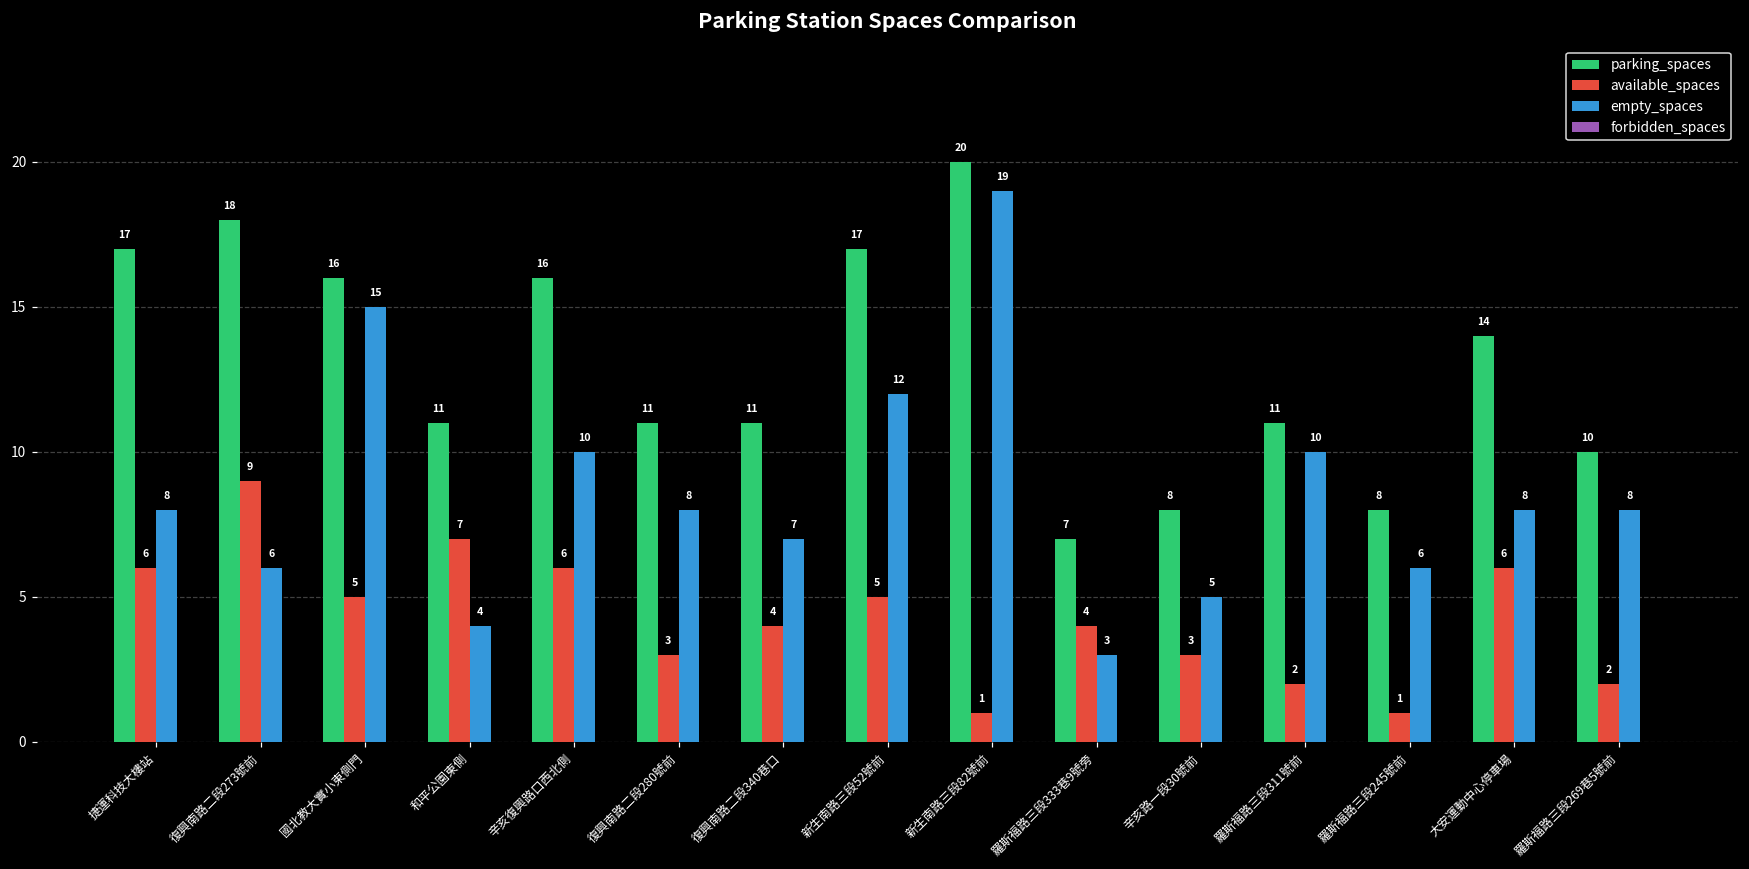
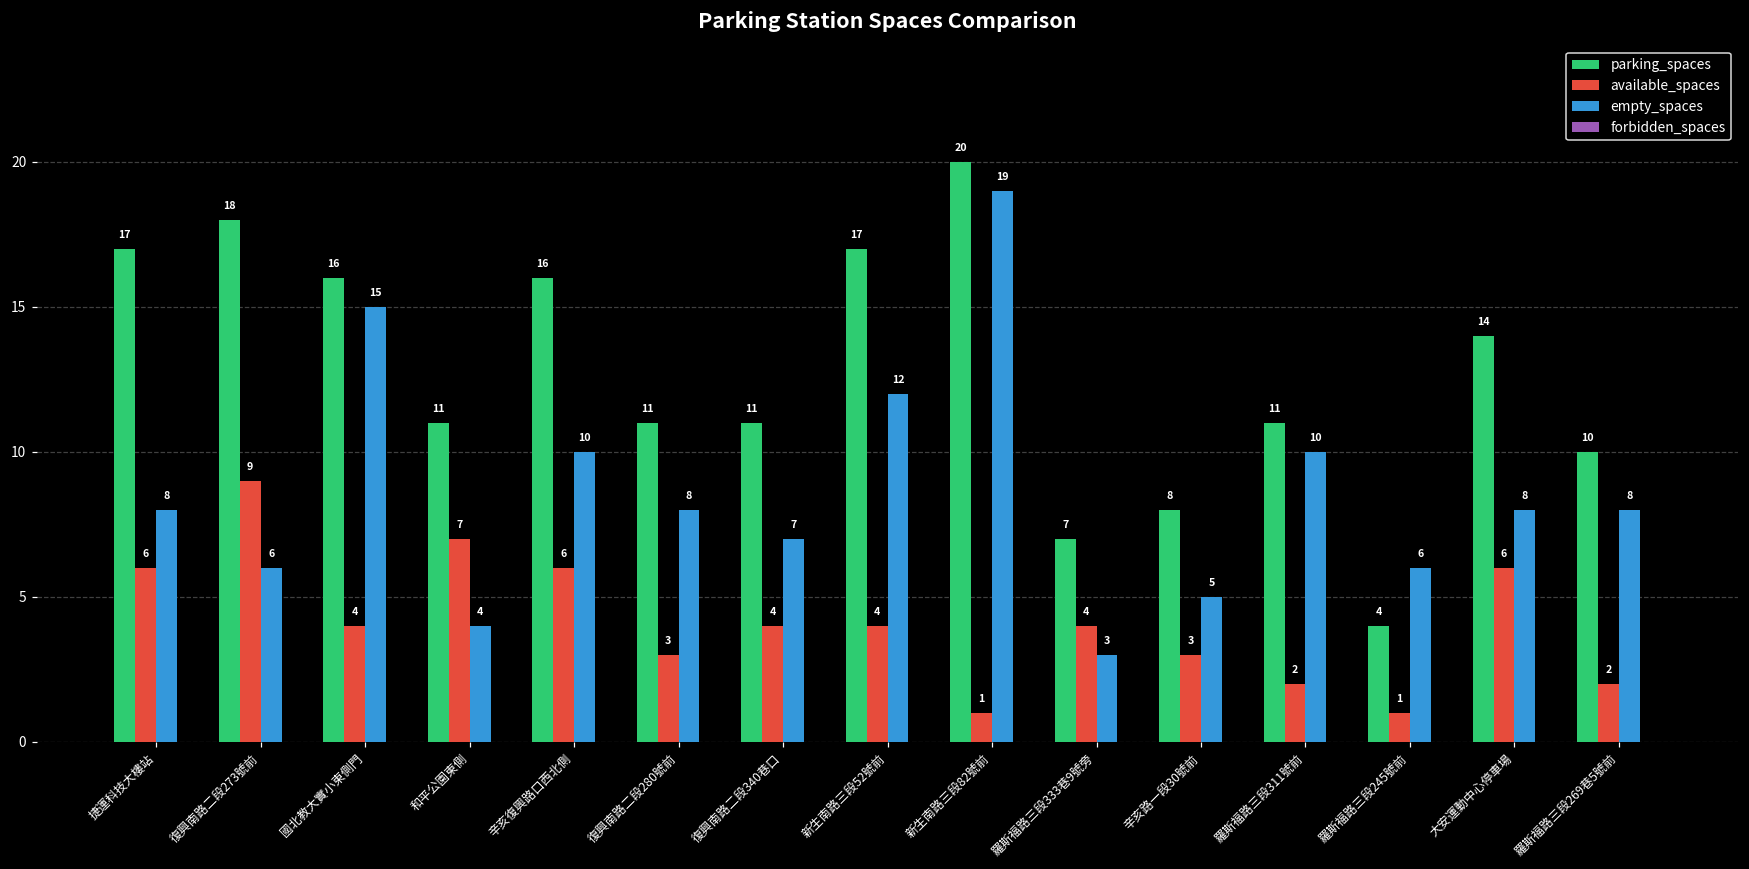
available_spaces, 國北教大實小東側門: 5 -> 4
available_spaces, 新生南路三段52號前: 5 -> 4
parking_spaces, 羅斯福路三段245號前: 8 -> 4
